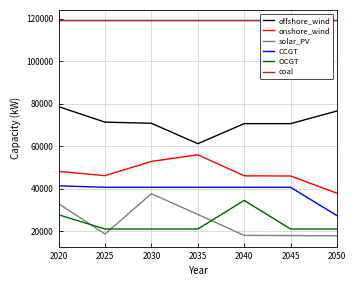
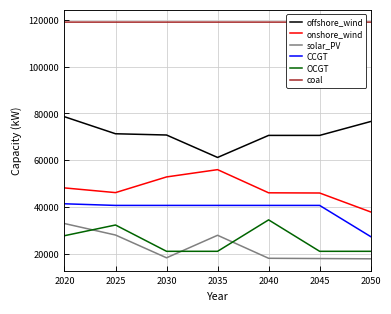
solar_PV, 2025: 19000 -> 28000
OCGT, 2025: 21000 -> 32000
solar_PV, 2030: 38000 -> 18000
